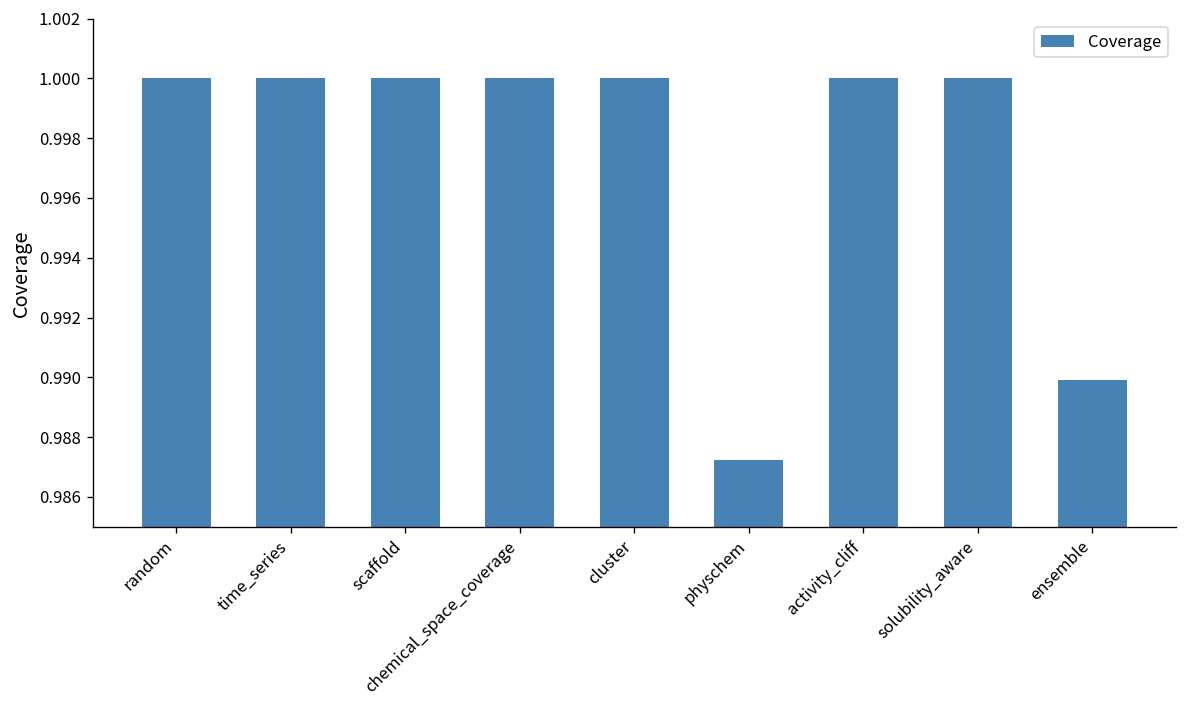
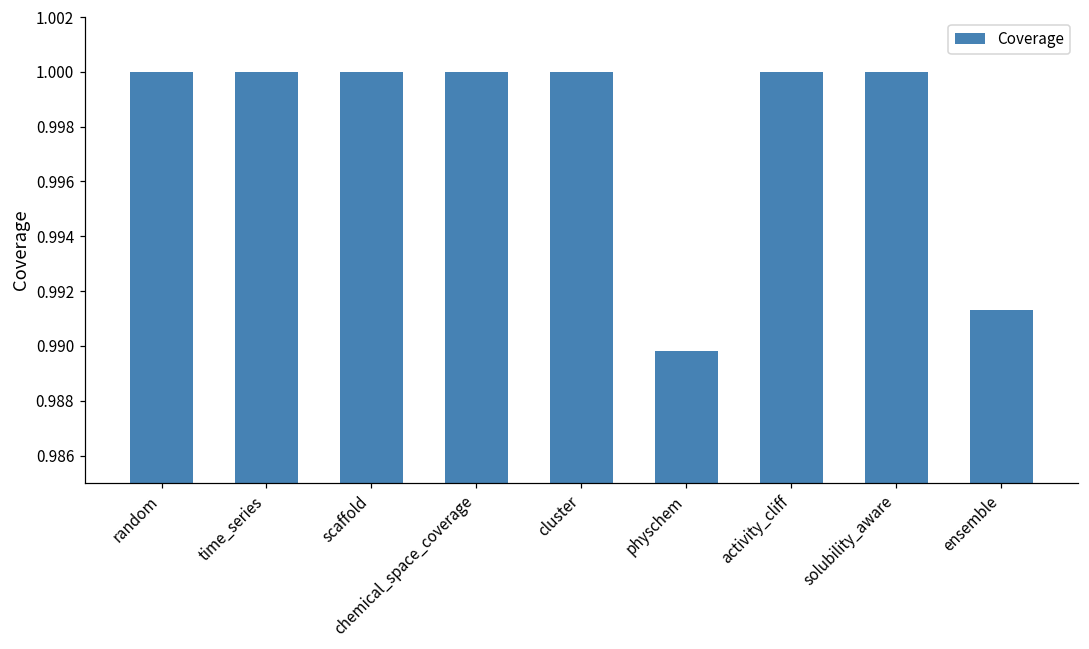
physchem: 0.9872 -> 0.9898
ensemble: 0.9899 -> 0.9913
